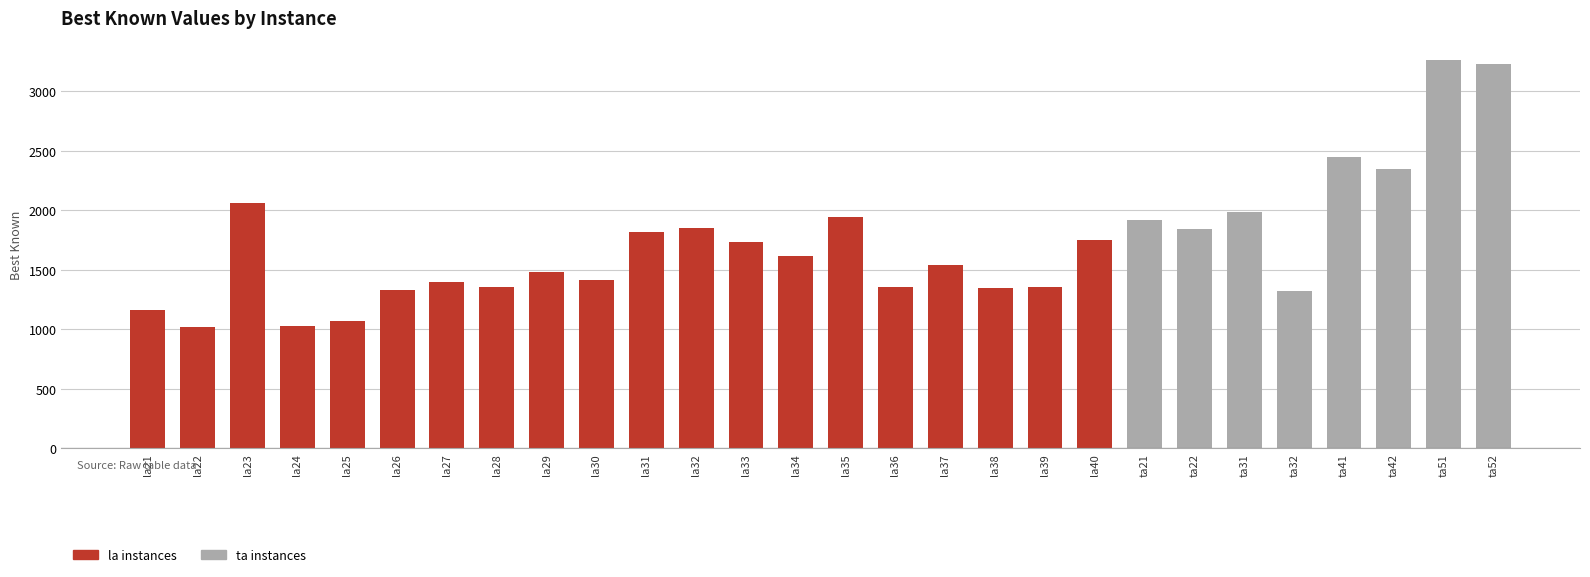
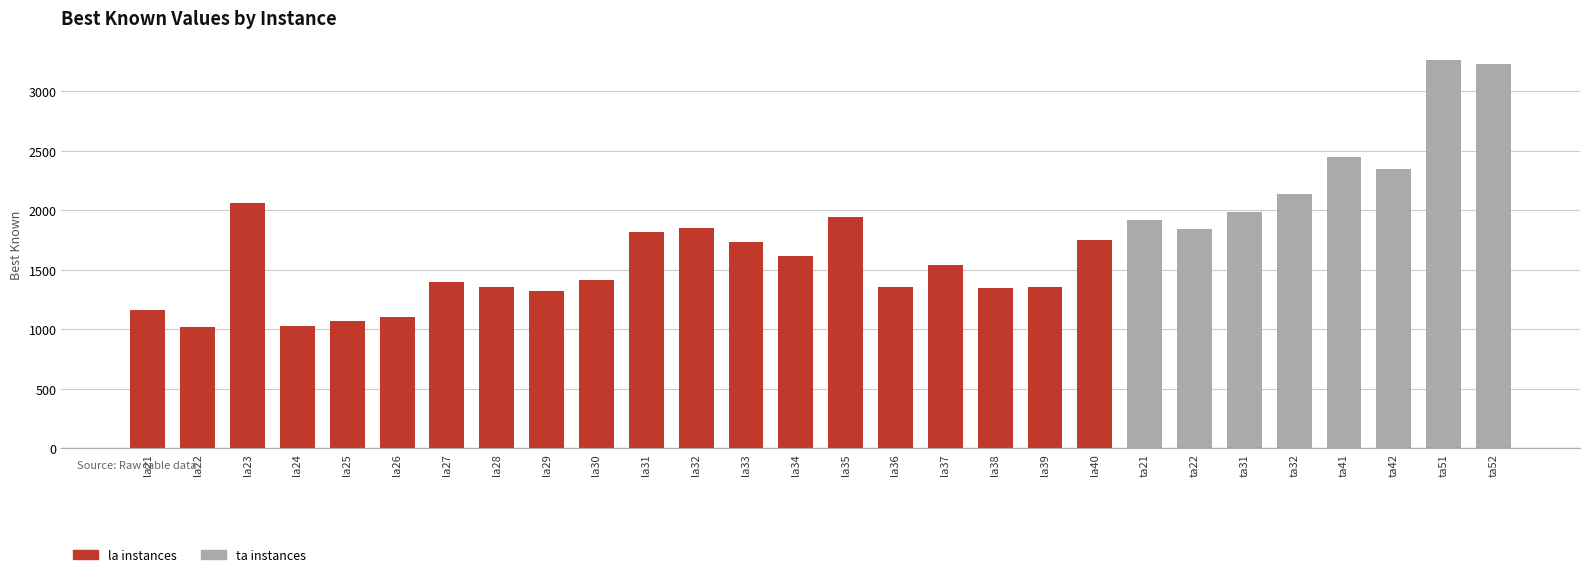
la26: 1330 -> 1100
la29: 1480 -> 1320
ta32: 1320 -> 2140
